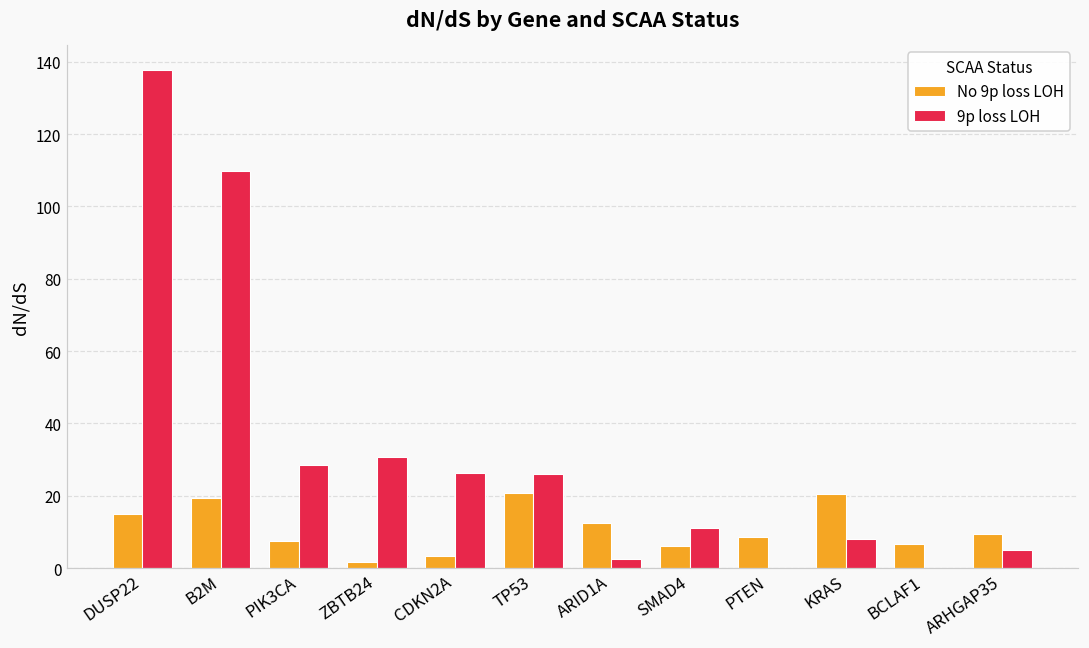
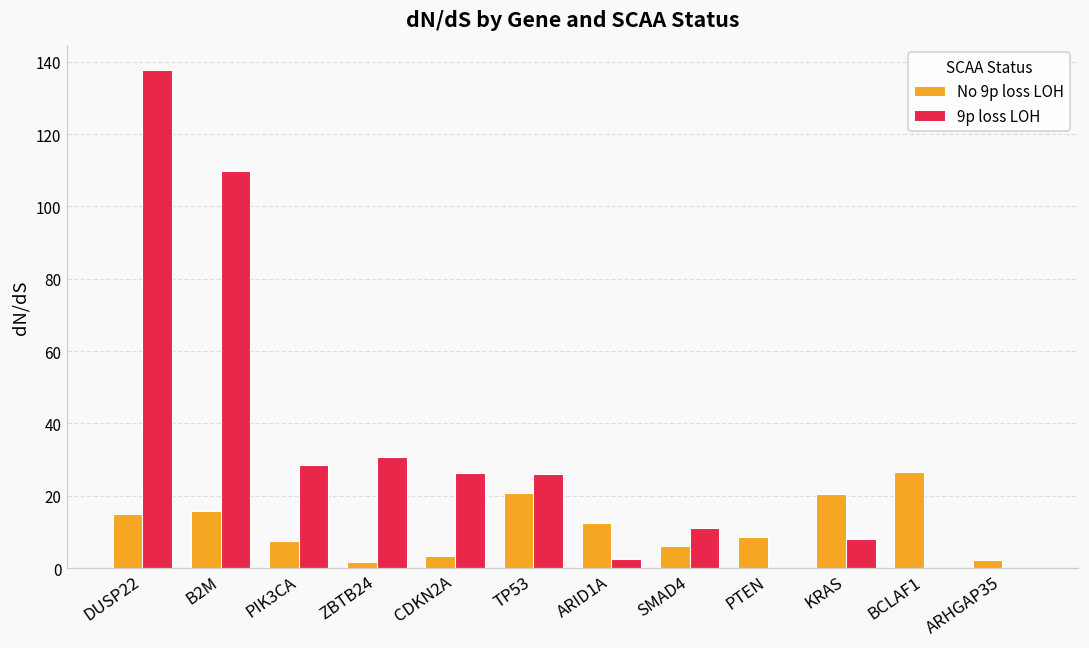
No 9p loss LOH, B2M: 19 -> 16
No 9p loss LOH, BCLAF1: 7 -> 26
No 9p loss LOH, ARHGAP35: 9 -> 2
9p loss LOH, ARHGAP35: 5 -> 0
